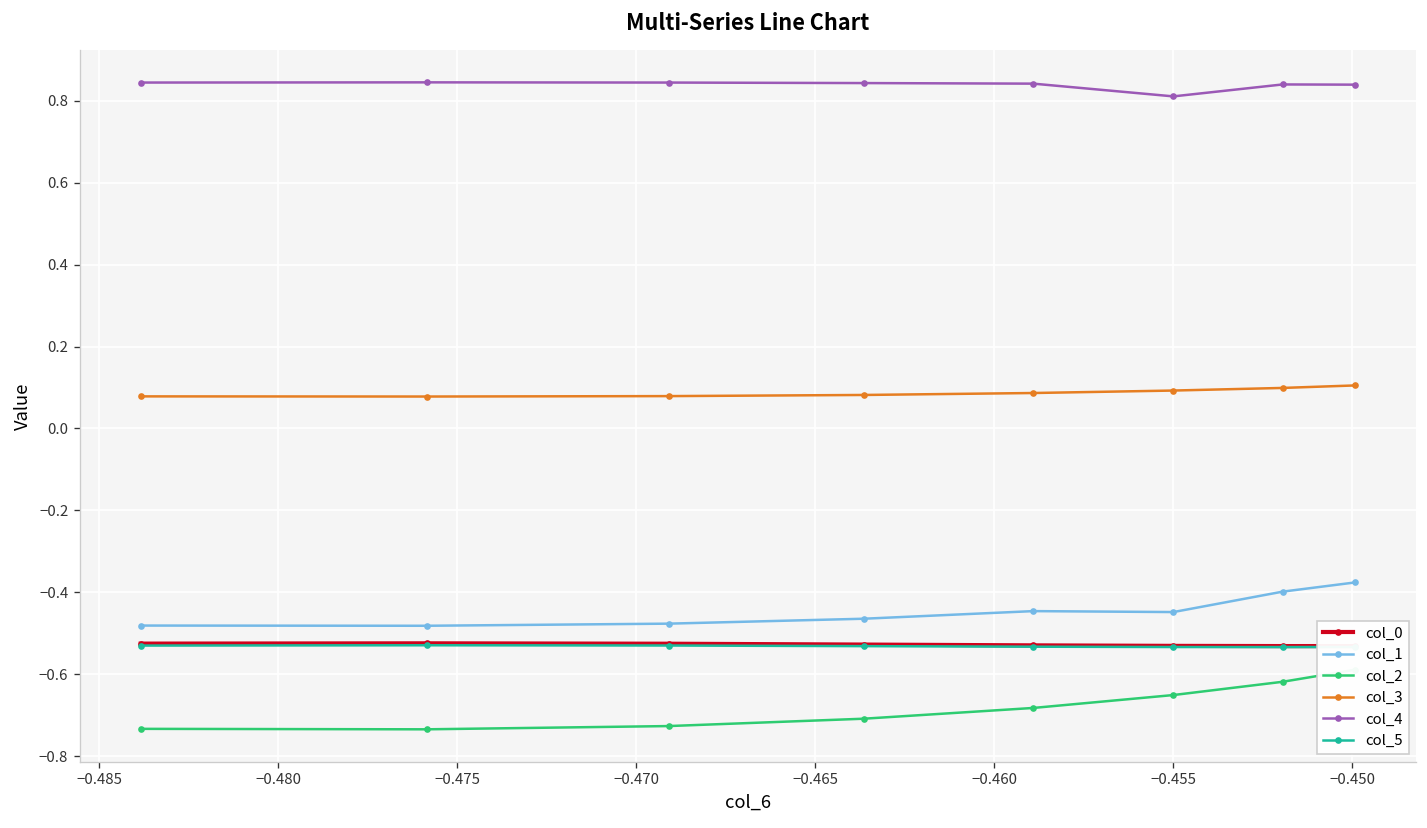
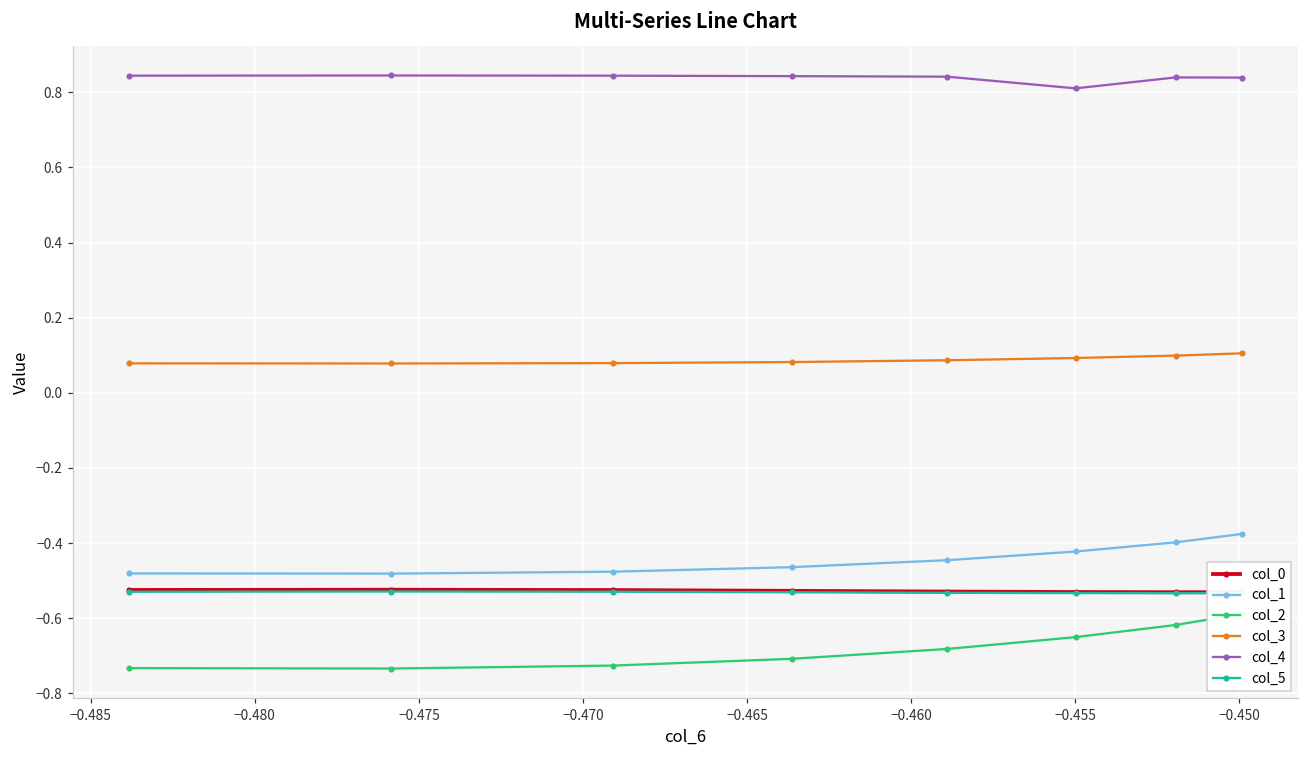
col_1, −0.455: -0.45 -> -0.42
